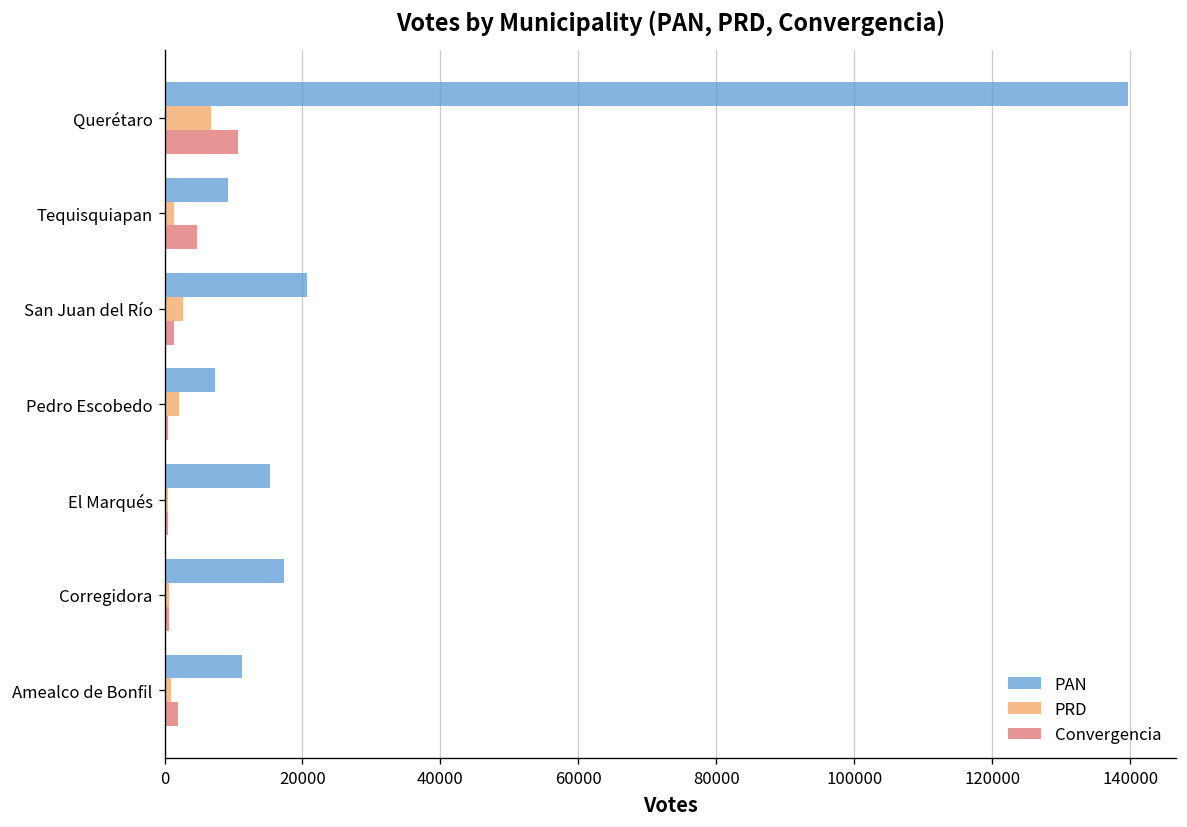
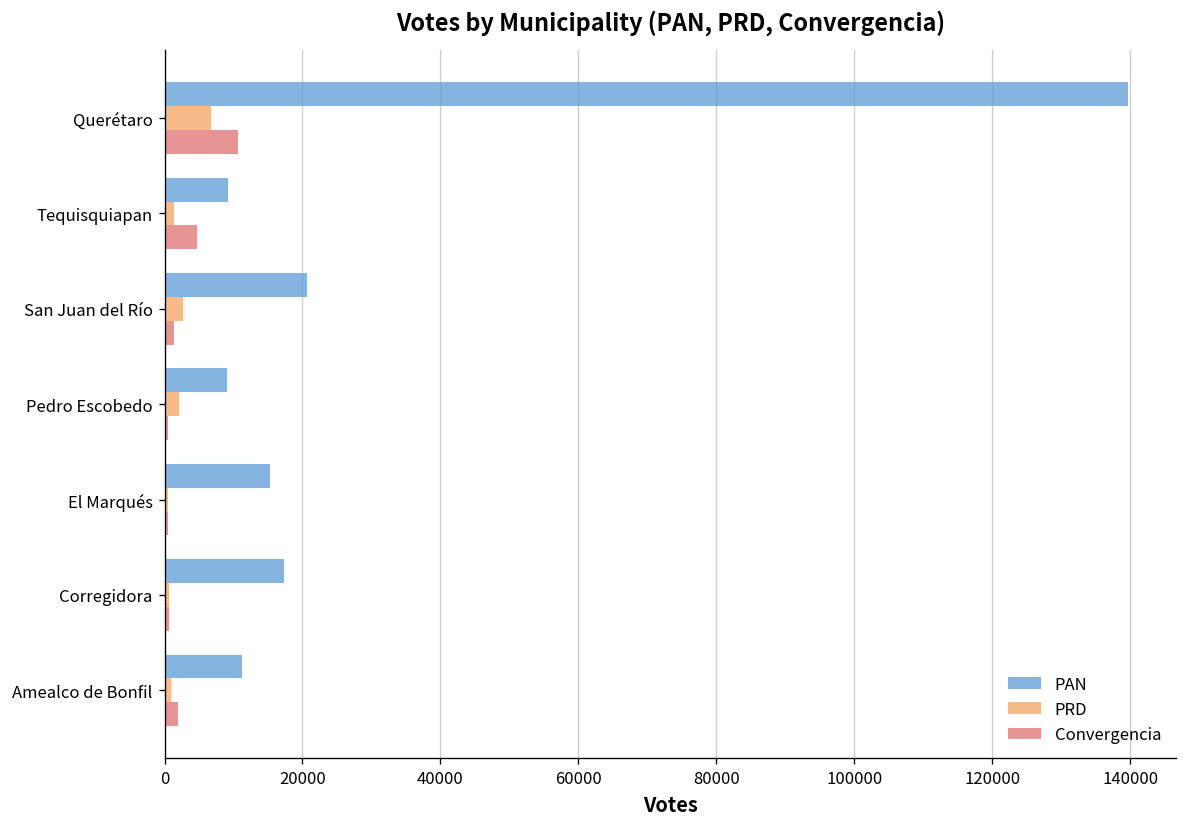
PAN, Pedro Escobedo: 7000 -> 9000
